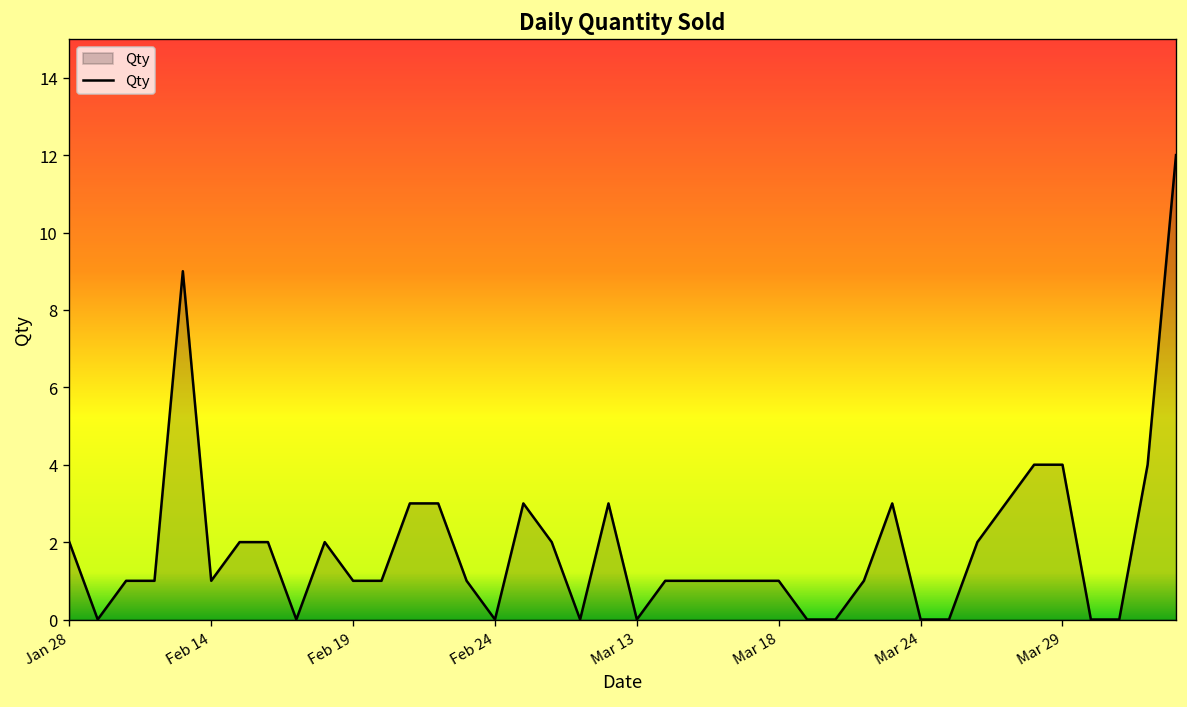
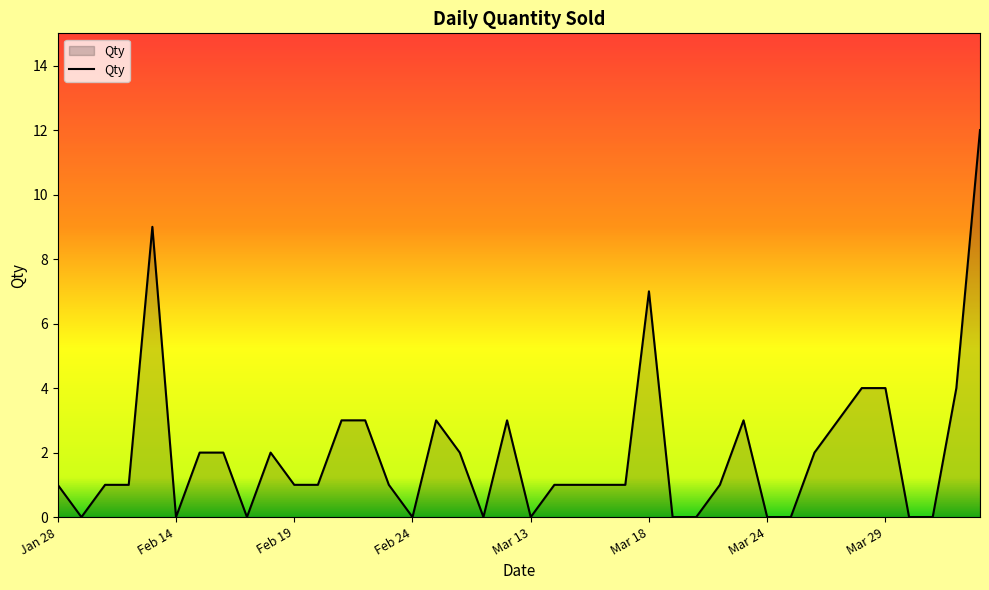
Jan 28: 2 -> 1
Feb 14: 1 -> 0
Mar 18: 1 -> 7
